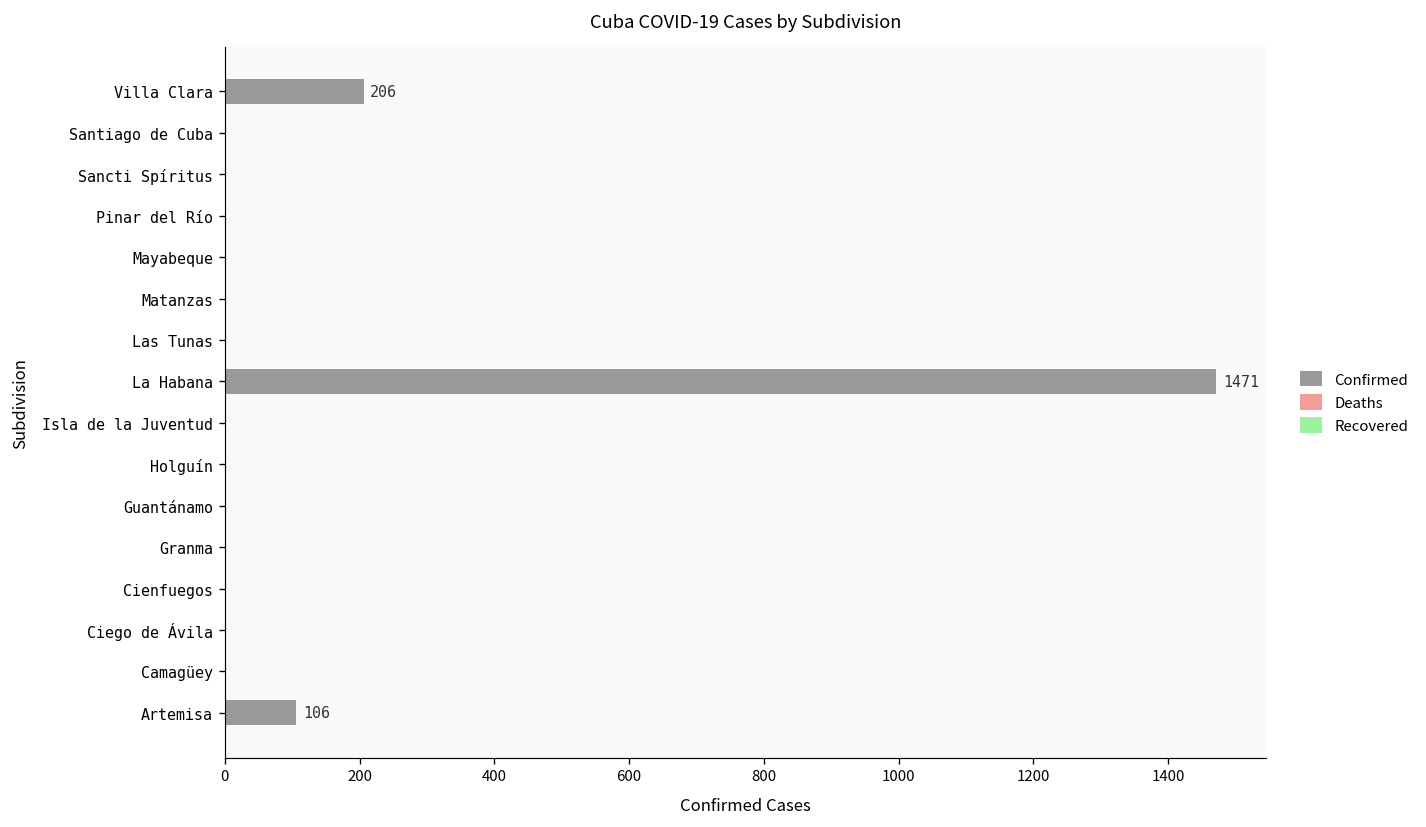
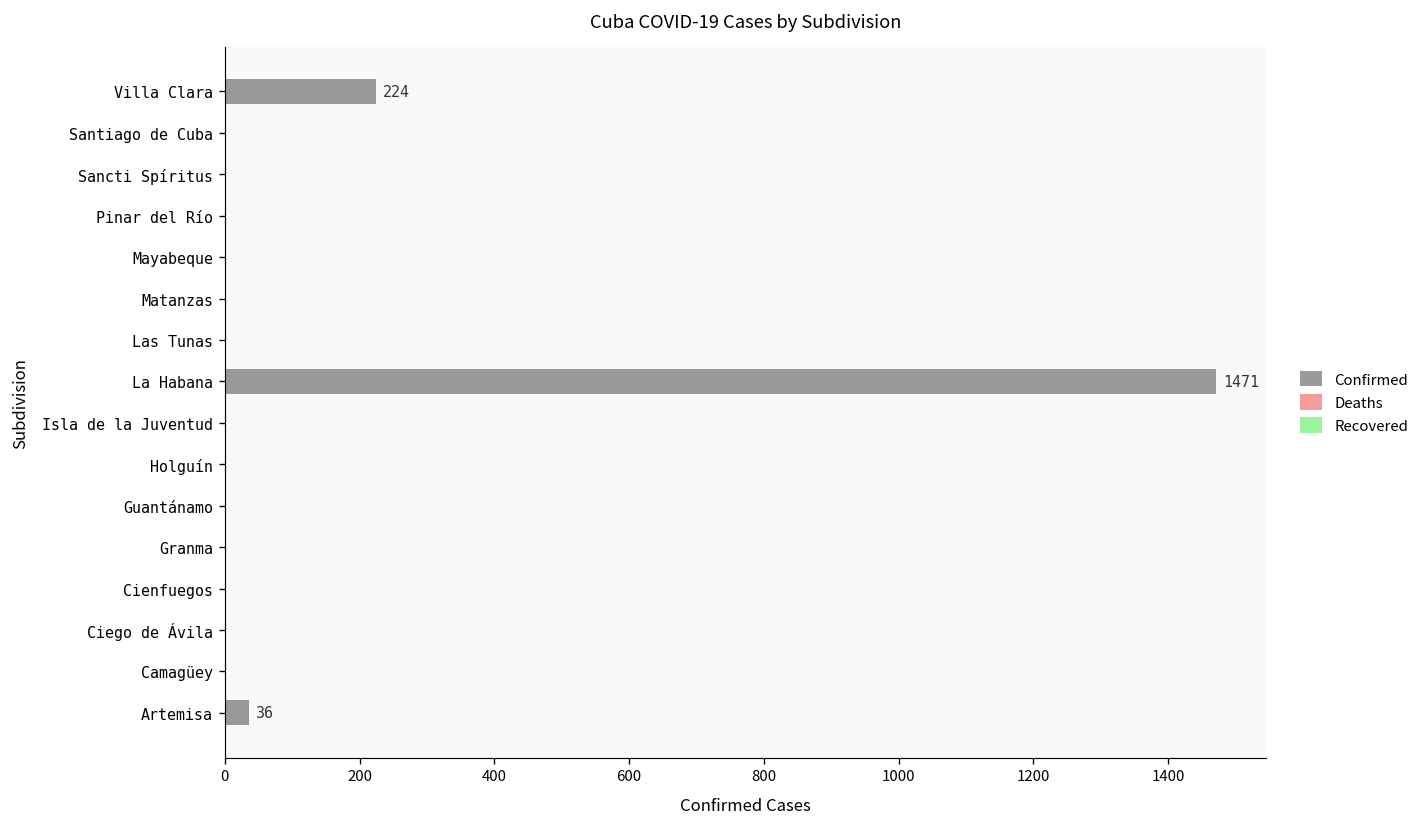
Confirmed, Villa Clara: 206 -> 224
Confirmed, Artemisa: 106 -> 36
